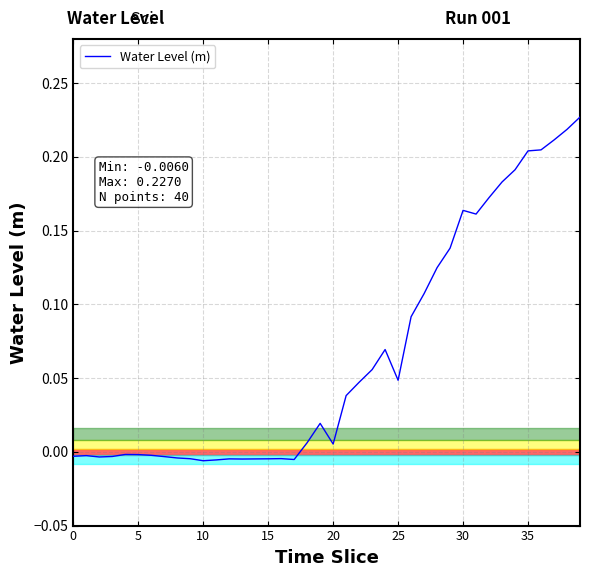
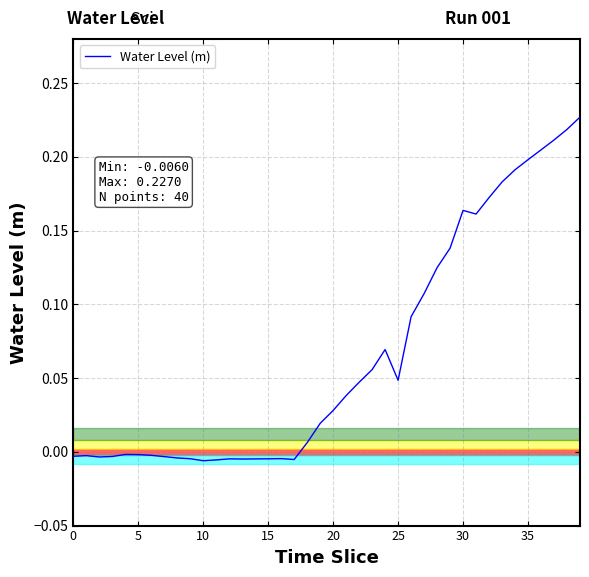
20: 0.005 -> 0.028
35: 0.204 -> 0.198
